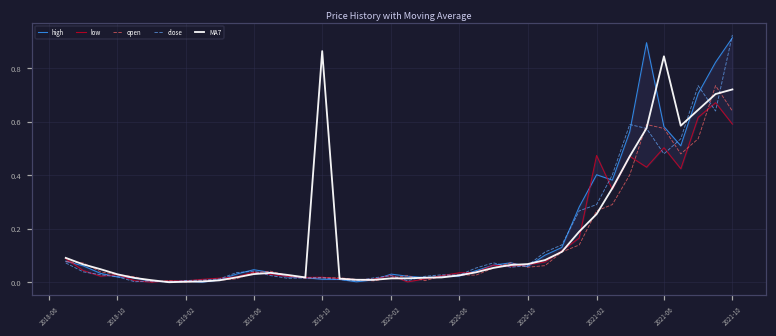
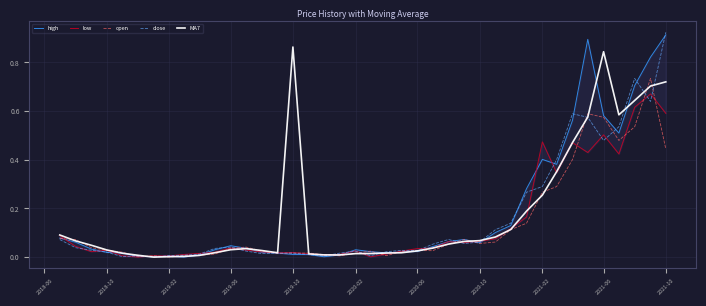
open, 2021-10: 0.64 -> 0.44
